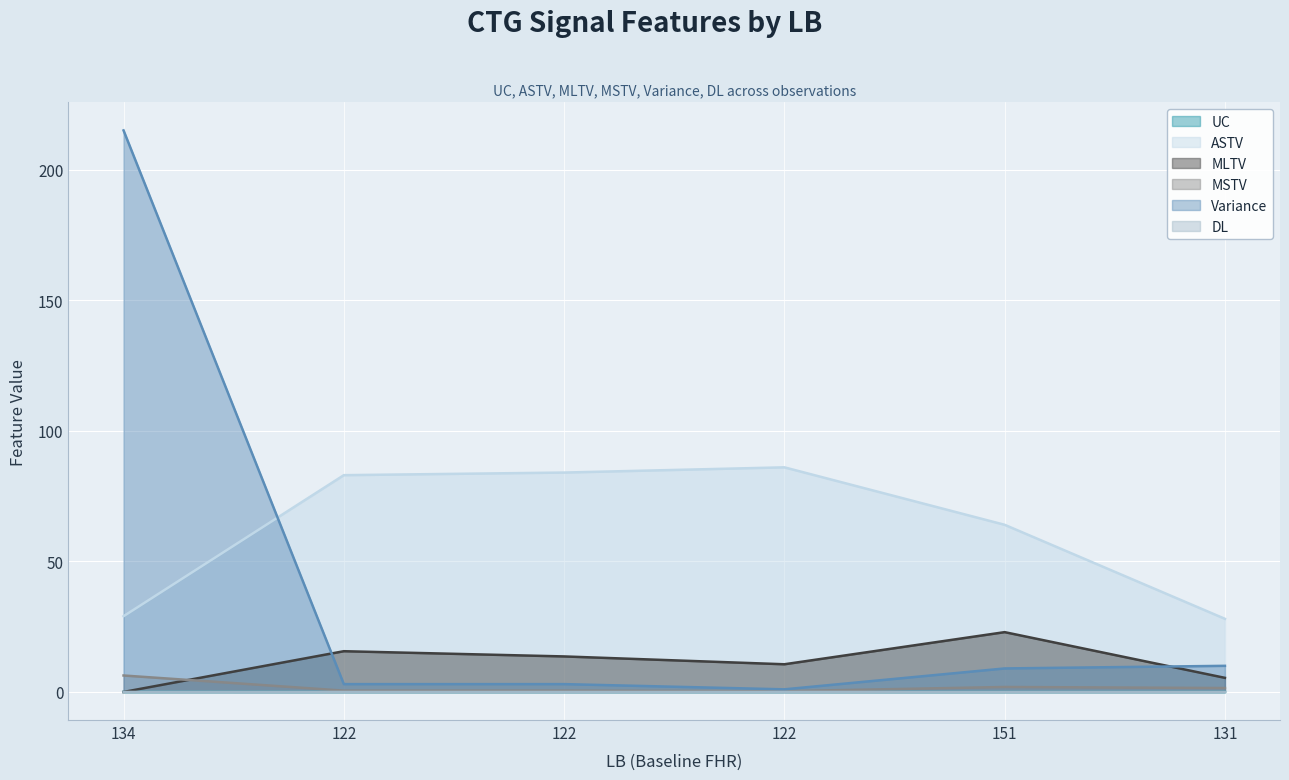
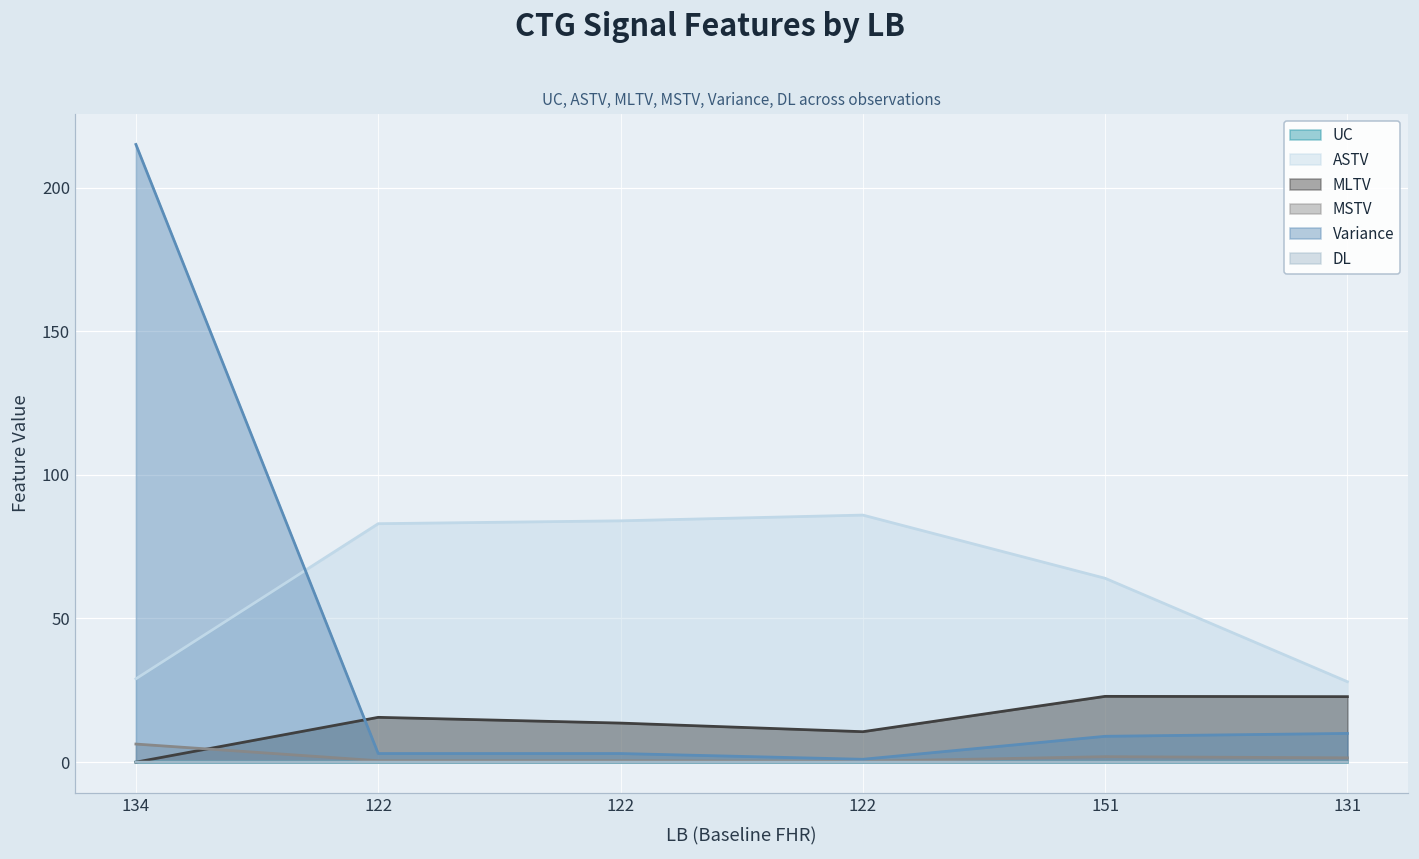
MLTV, 131: 5 -> 23
